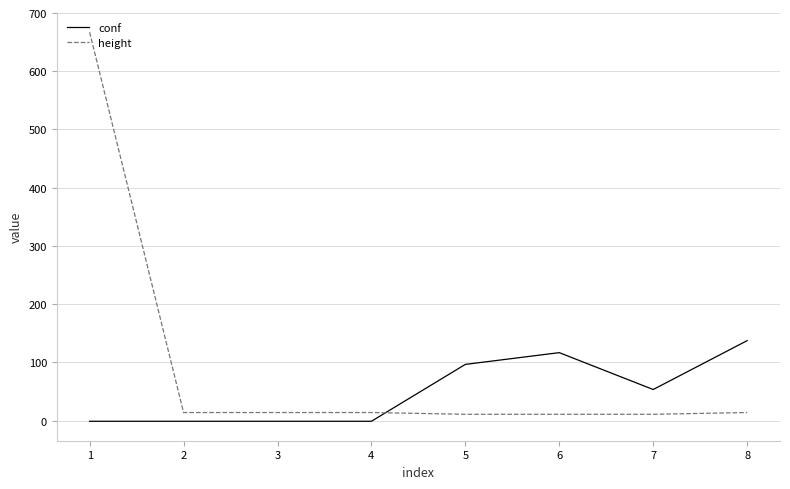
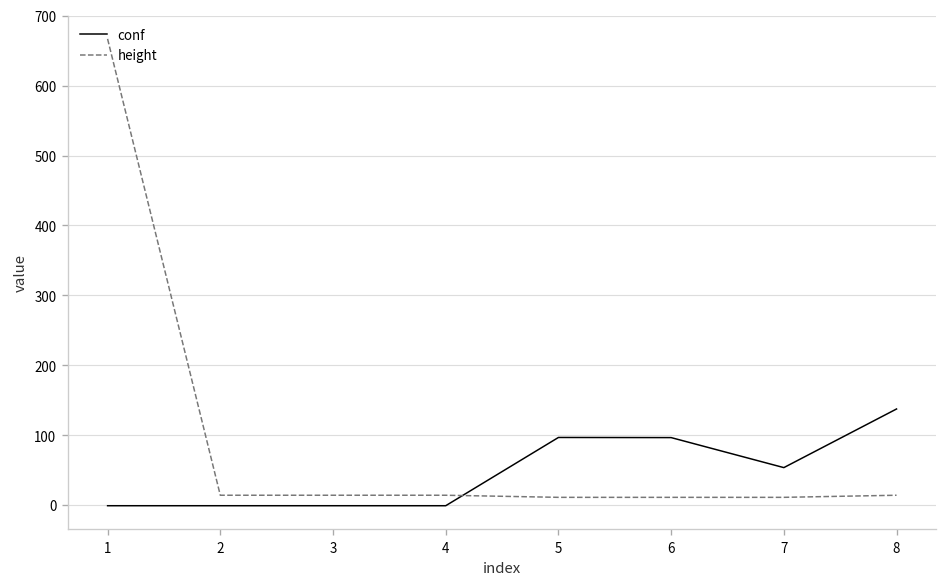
conf, 6: 120 -> 100
